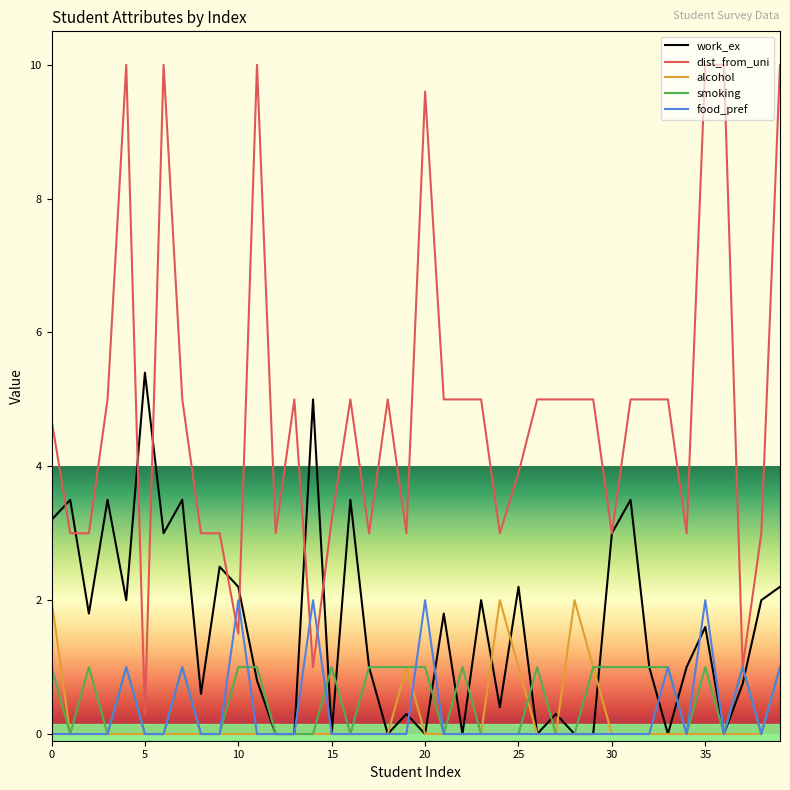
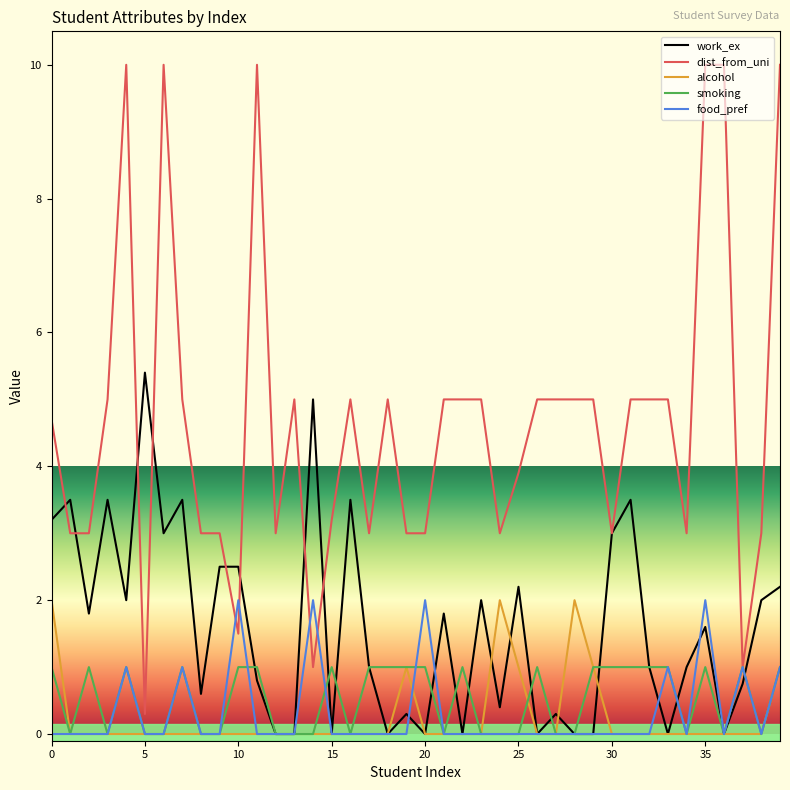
work_ex, 10: 2.2 -> 2.5
dist_from_uni, 20: 9.6 -> 3.0
